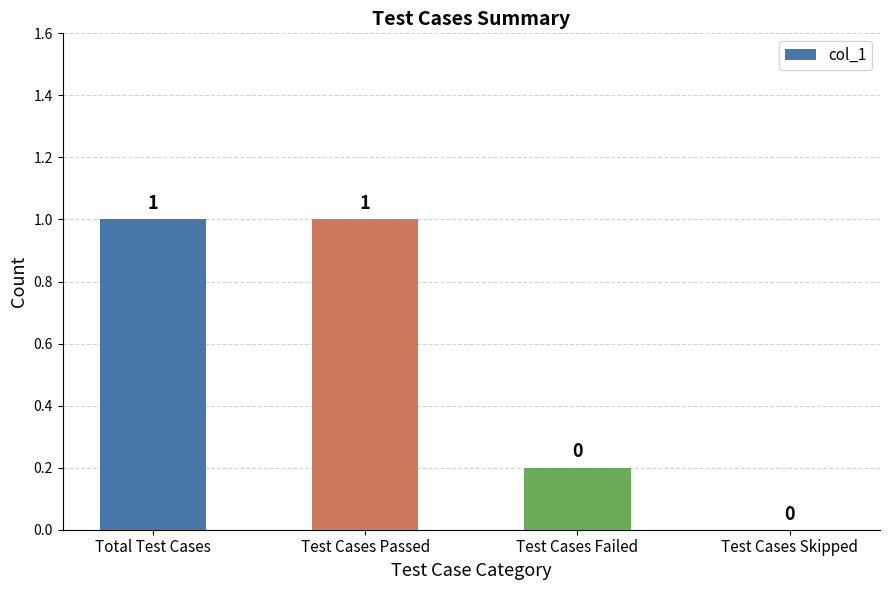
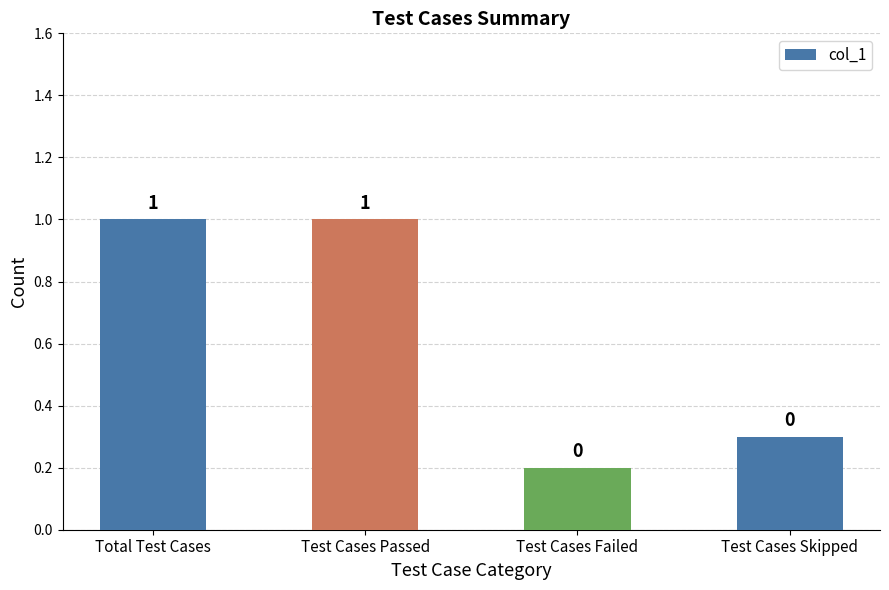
Test Cases Skipped: 0.0 -> 0.3
